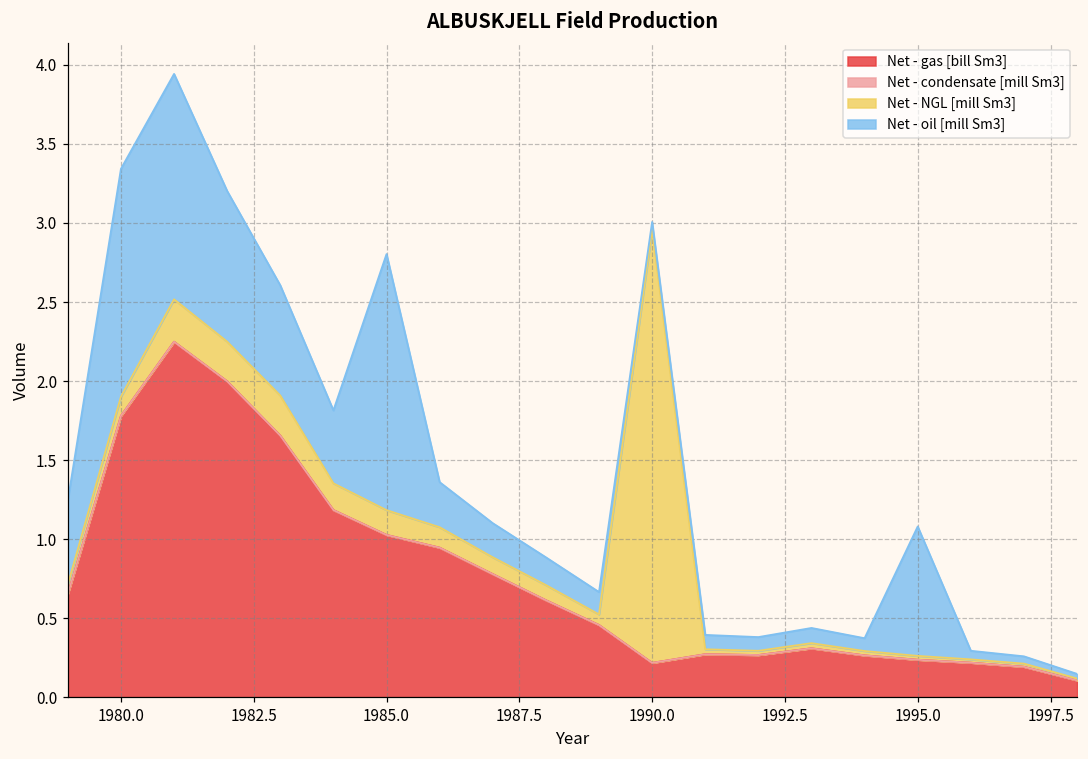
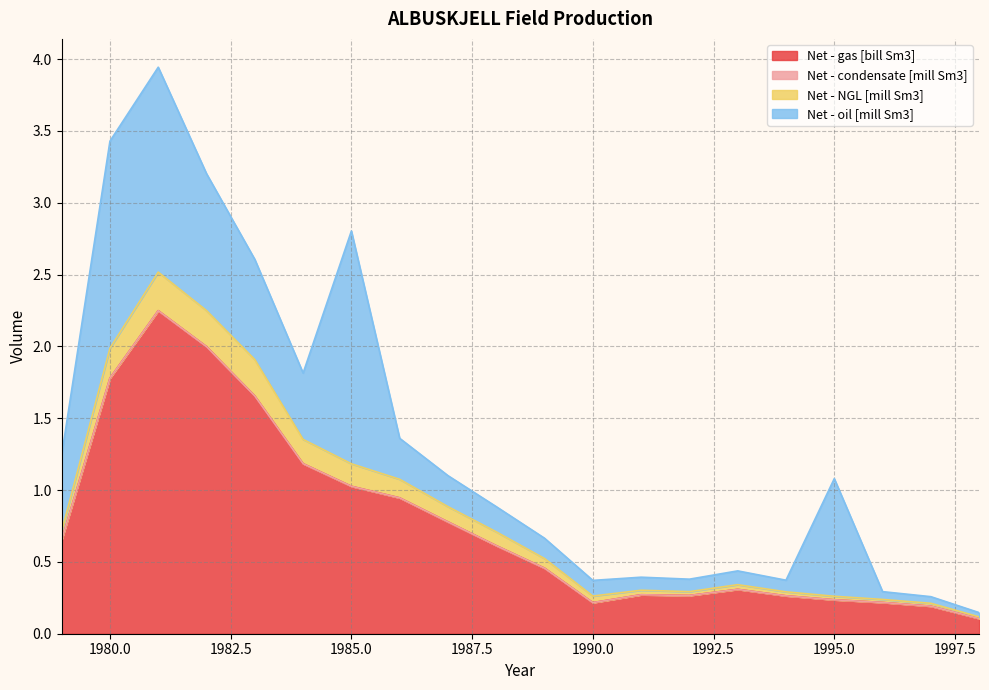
Net - NGL [mill Sm3], 1980.0: 0.12 -> 0.21
Net - NGL [mill Sm3], 1990.0: 2.74 -> 0.05
Net - oil [mill Sm3], 1990.0: 0.05 -> 0.11
